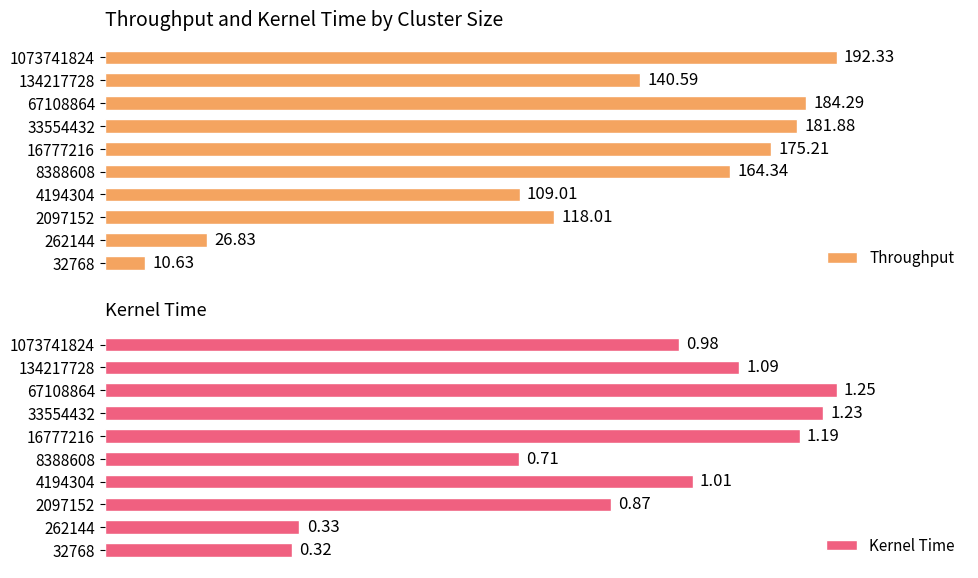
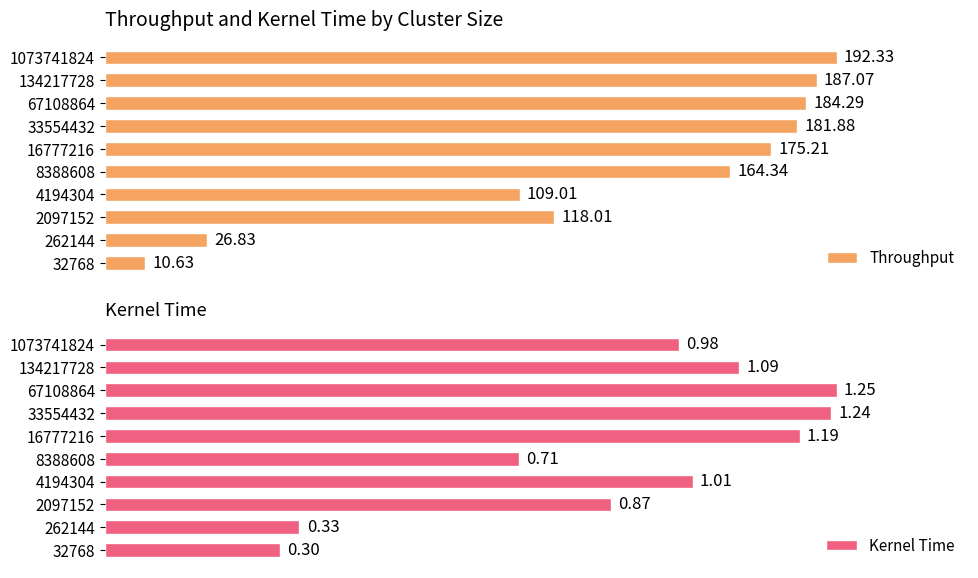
Throughput and Kernel Time by Cluster Size, 134217728: 140.59 -> 187.07
Kernel Time, 33554432: 1.23 -> 1.24
Kernel Time, 32768: 0.32 -> 0.30
